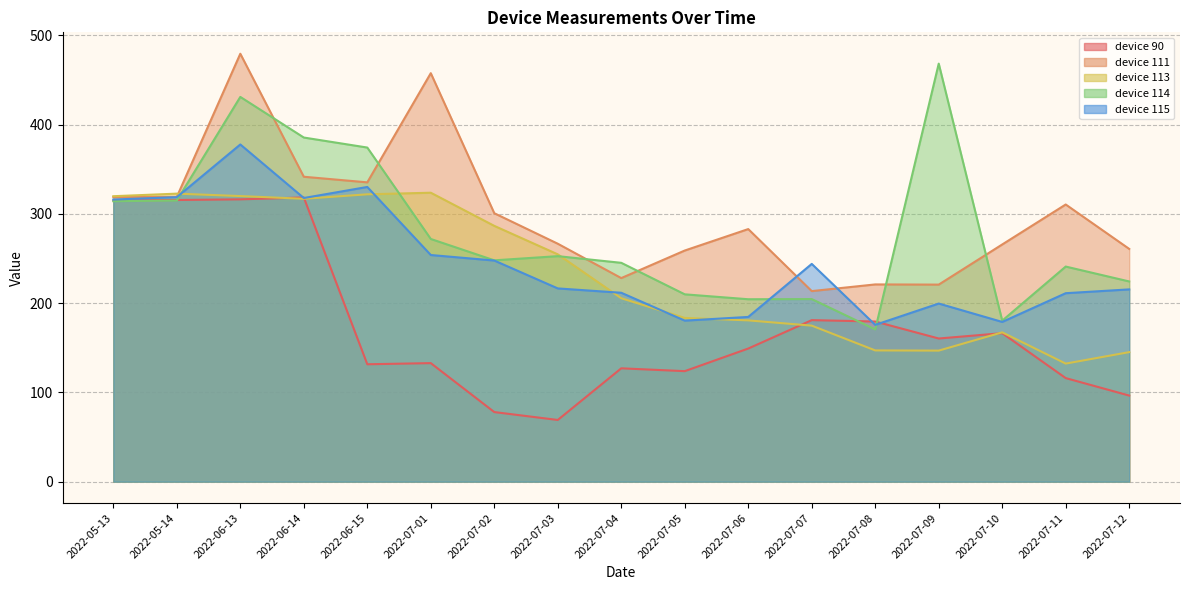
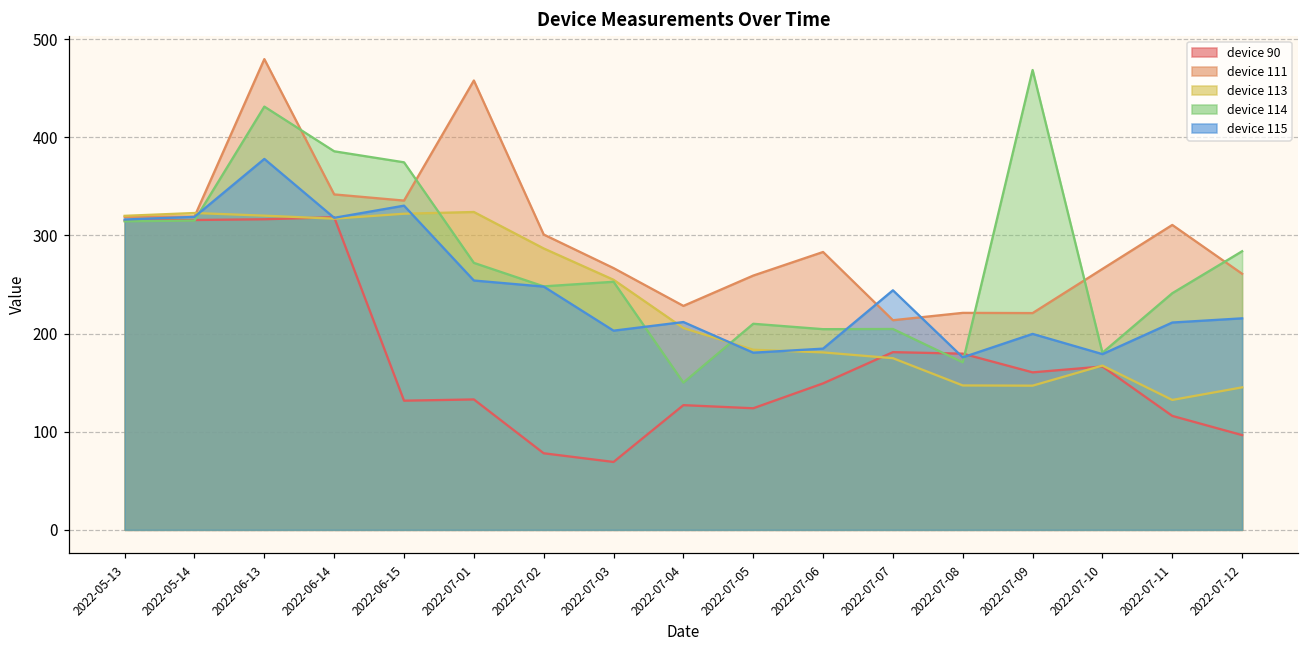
device 115, 2022-07-03: 220 -> 200
device 114, 2022-07-04: 250 -> 150
device 114, 2022-07-12: 220 -> 280
